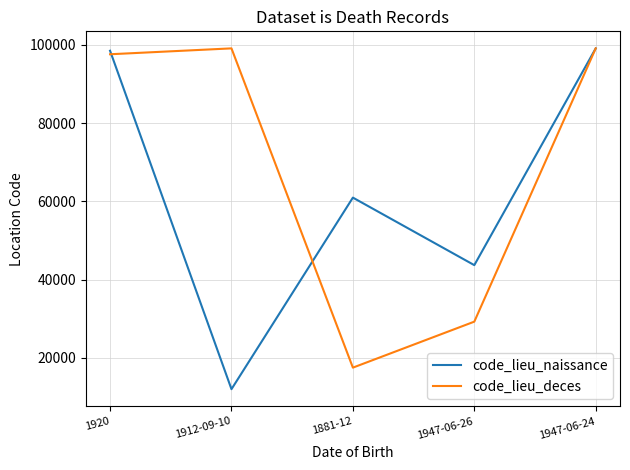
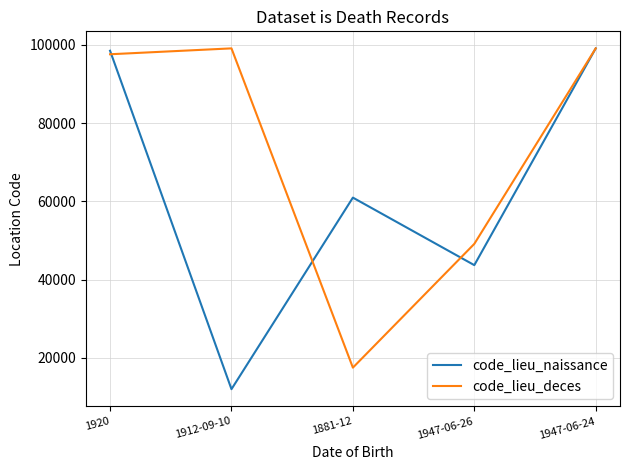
code_lieu_deces, 1947-06-26: 29000 -> 49000
